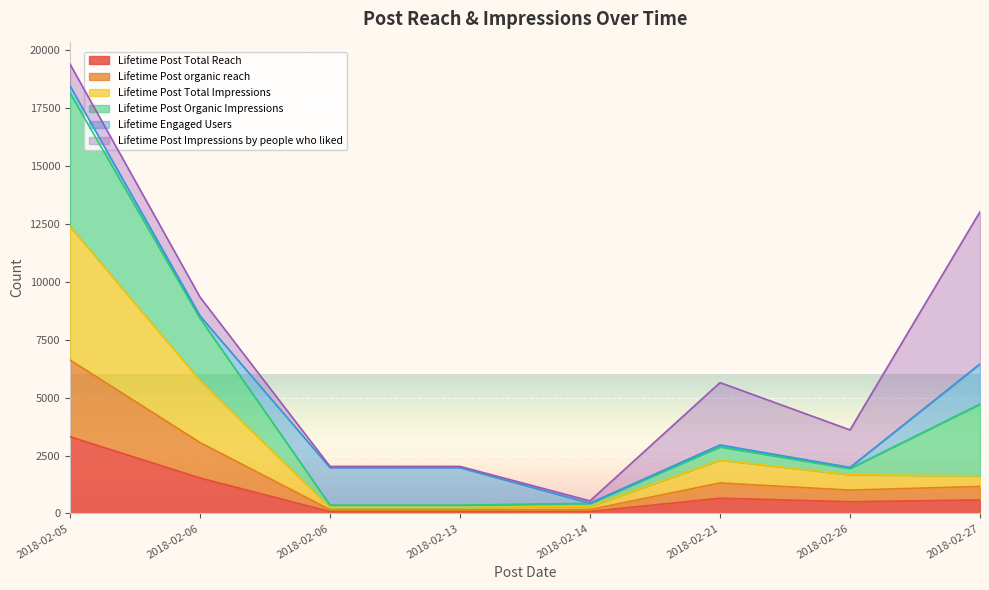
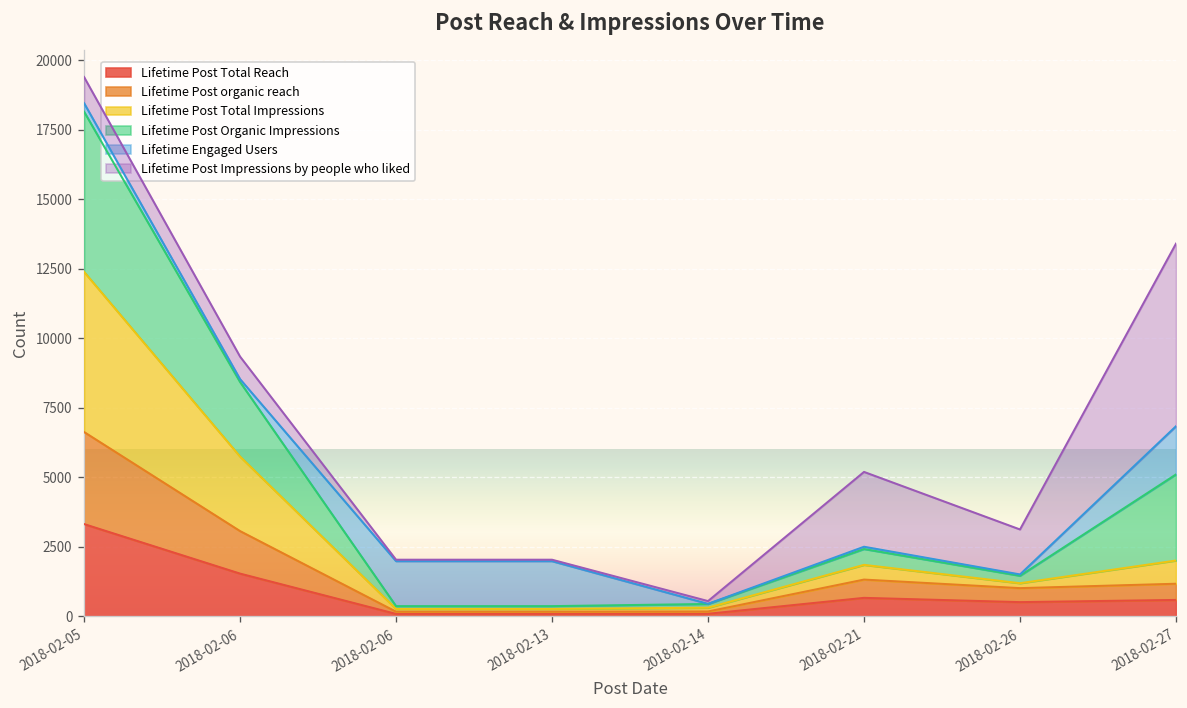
Lifetime Post Total Impressions, 2018-02-21: 1000 -> 500
Lifetime Post Total Impressions, 2018-02-26: 700 -> 200
Lifetime Post Total Impressions, 2018-02-27: 500 -> 800
